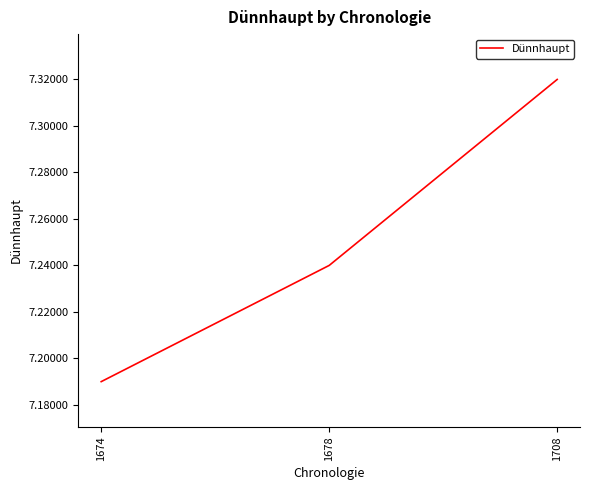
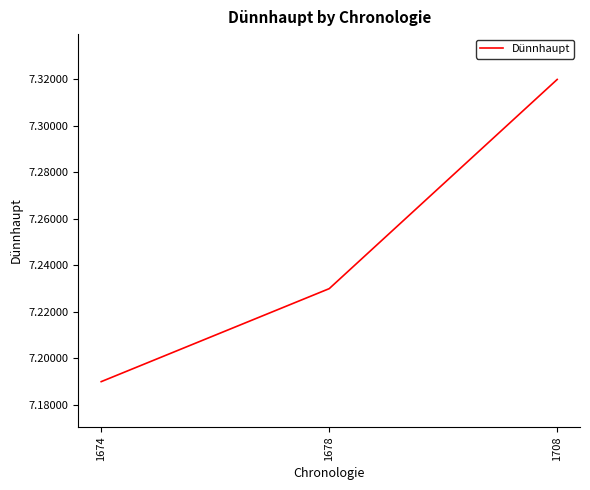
1678: 7.24 -> 7.23
